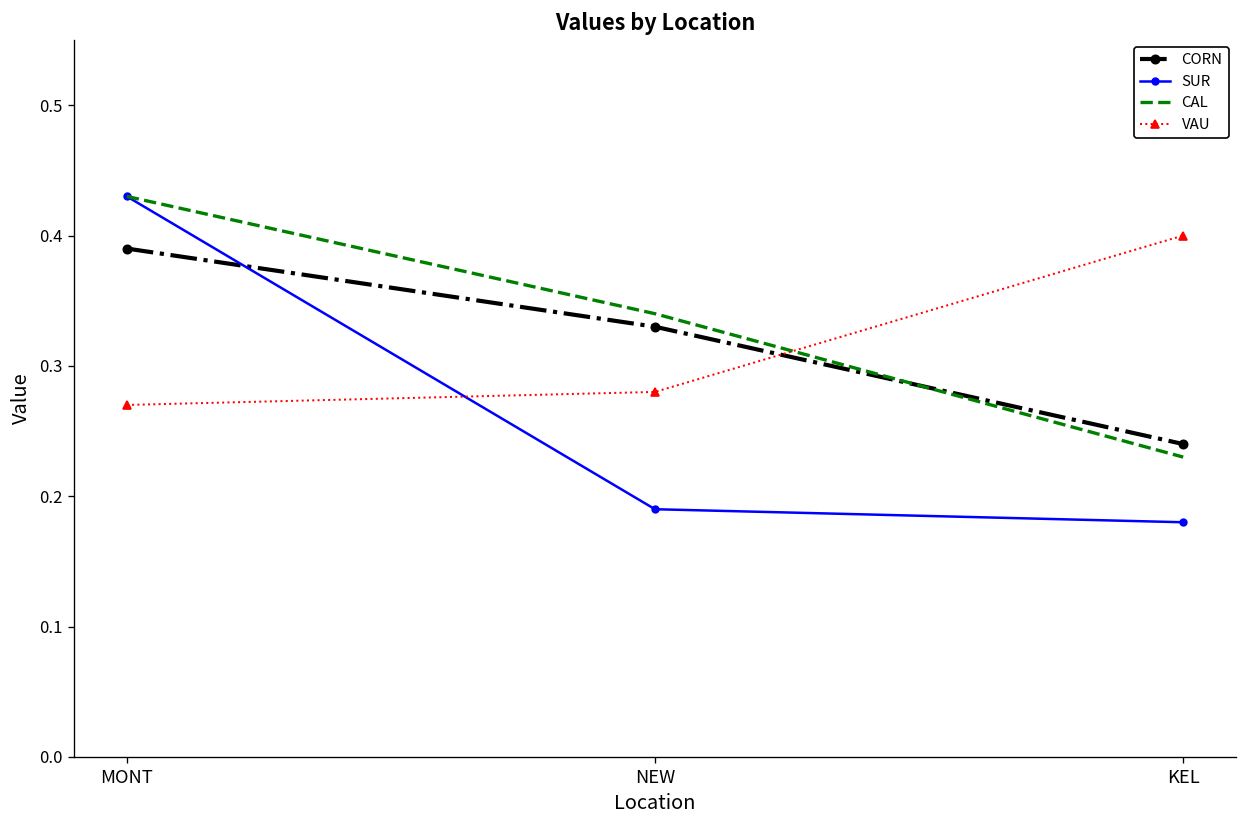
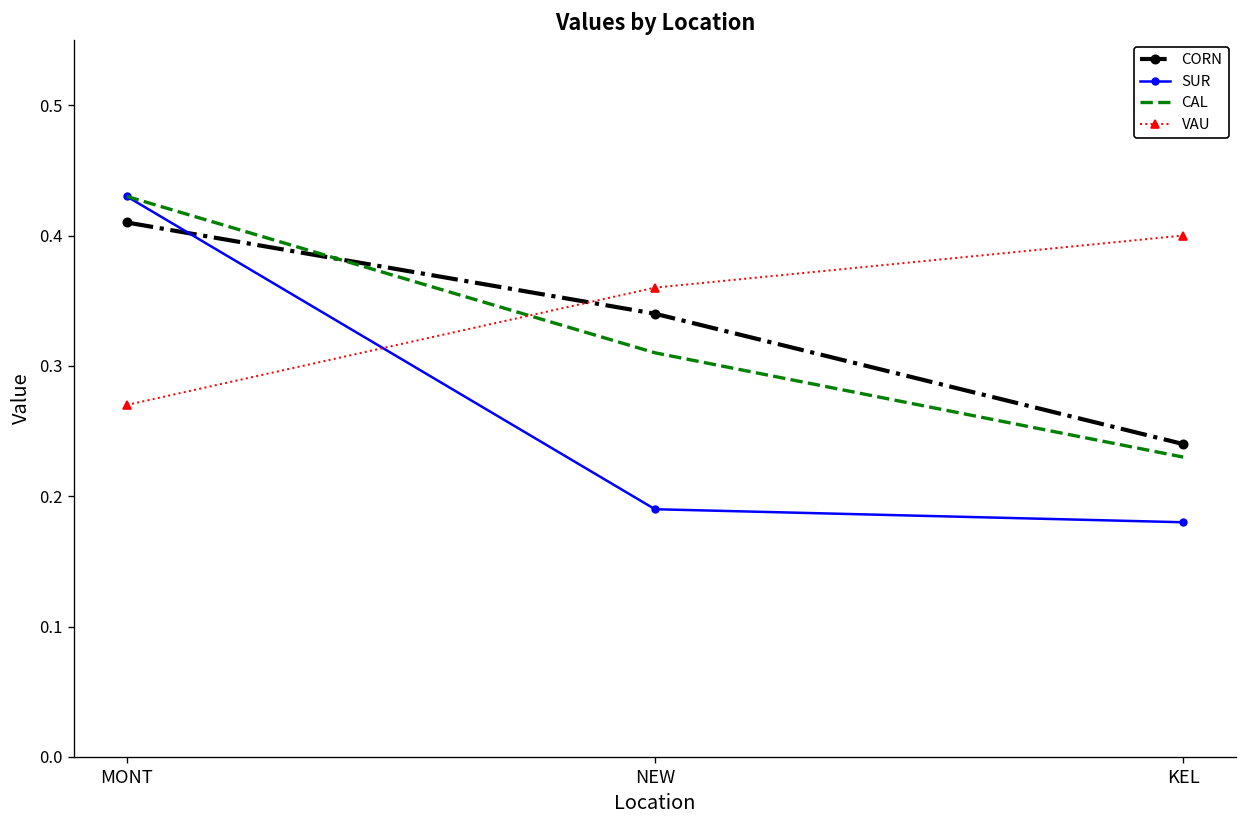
CORN, MONT: 0.39 -> 0.41
CORN, NEW: 0.33 -> 0.34
CAL, NEW: 0.34 -> 0.31
VAU, NEW: 0.28 -> 0.36
